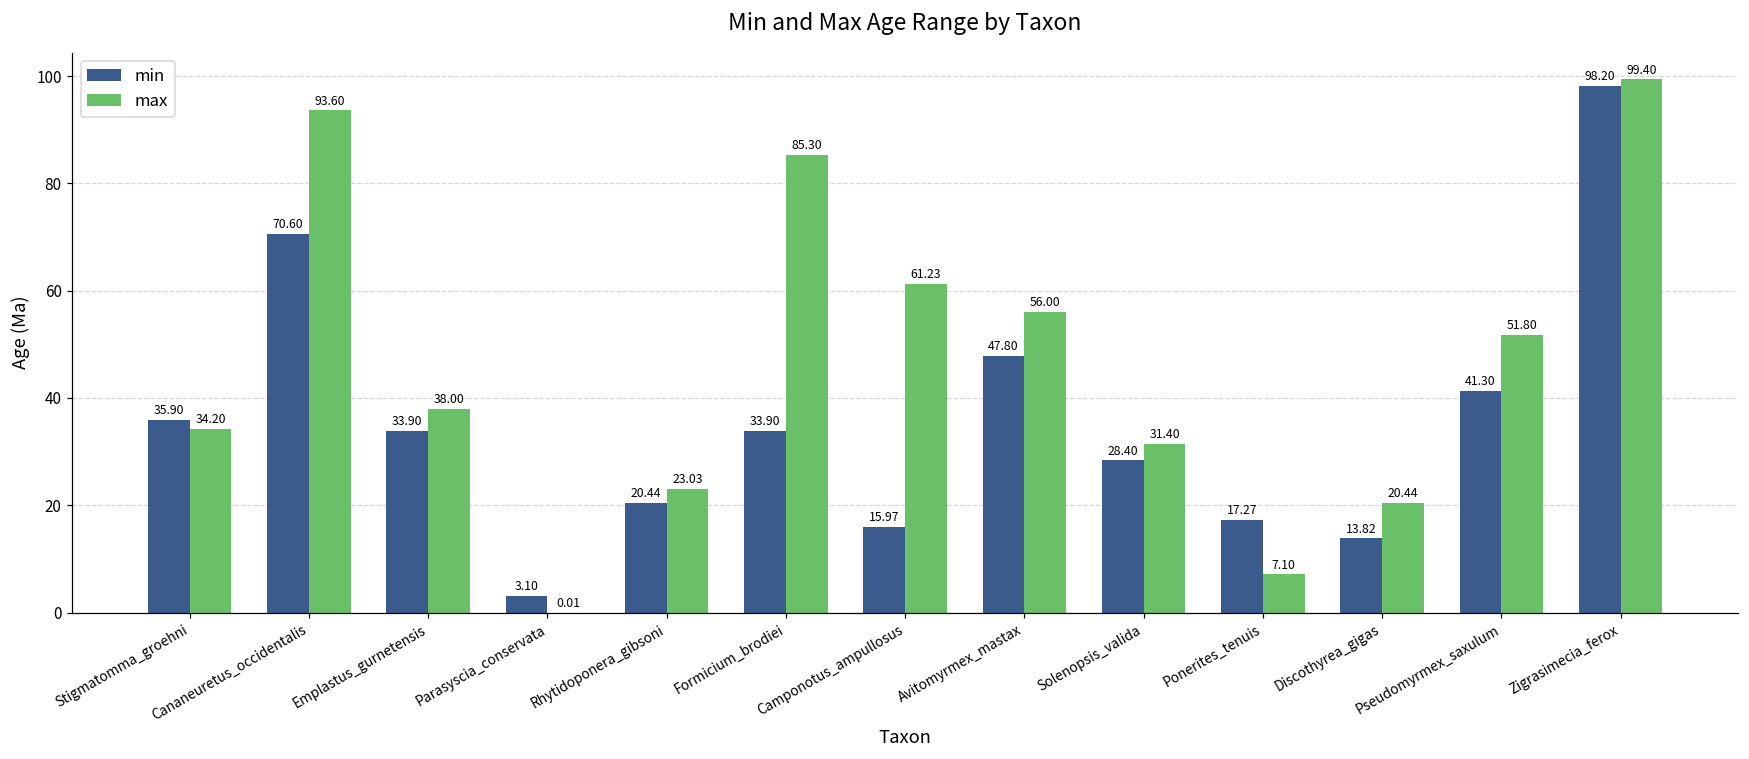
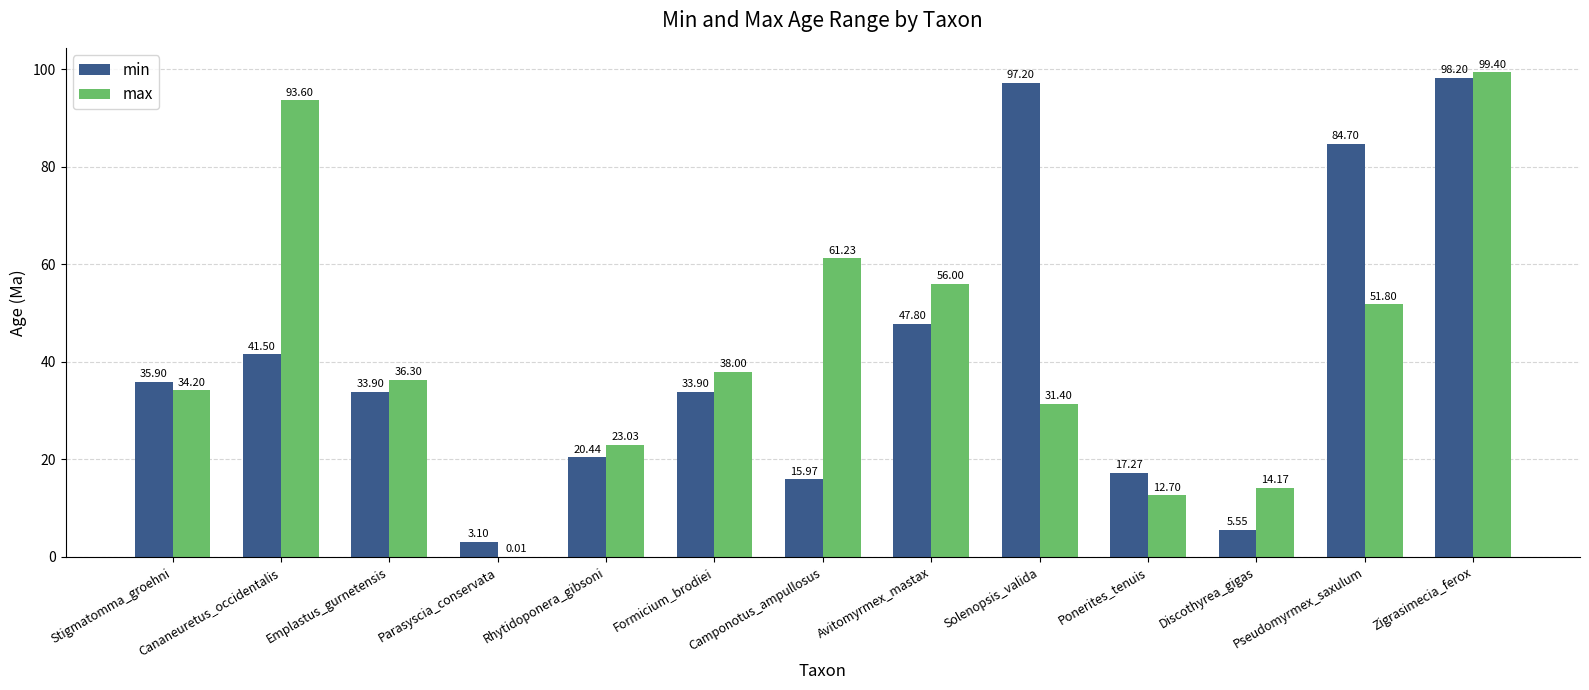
min, Cananeuretus_occidentalis: 70.60 -> 41.50
max, Emplastus_gurnetensis: 38.00 -> 36.30
max, Formicium_brodiei: 85.30 -> 38.00
min, Solenopsis_valida: 28.40 -> 97.20
max, Ponerites_tenuis: 7.10 -> 12.70
min, Discothyrea_gigas: 13.82 -> 5.55
max, Discothyrea_gigas: 20.44 -> 14.17
min, Pseudomyrmex_saxulum: 41.30 -> 84.70
